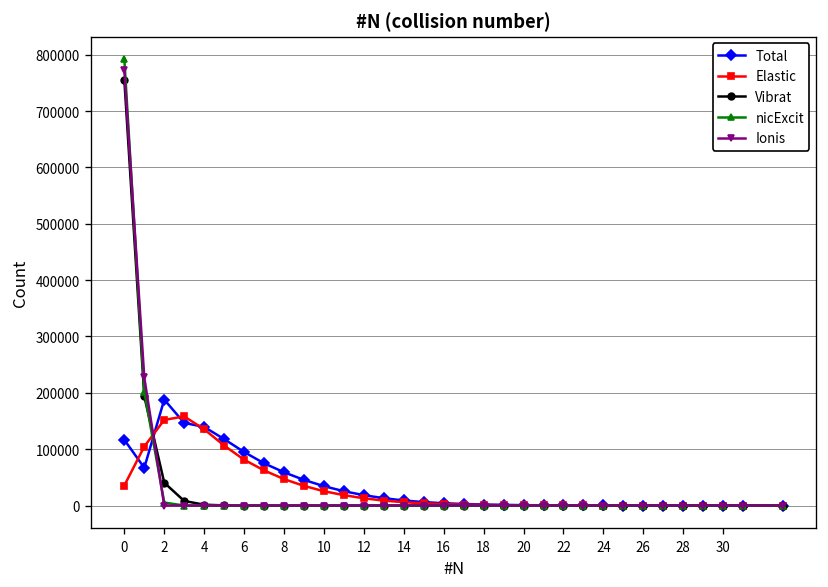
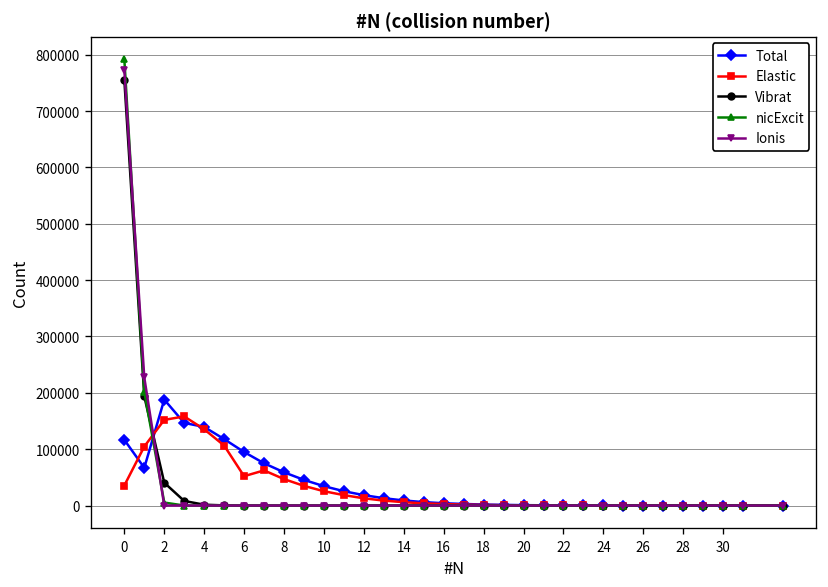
Elastic, 6: 80000 -> 50000
